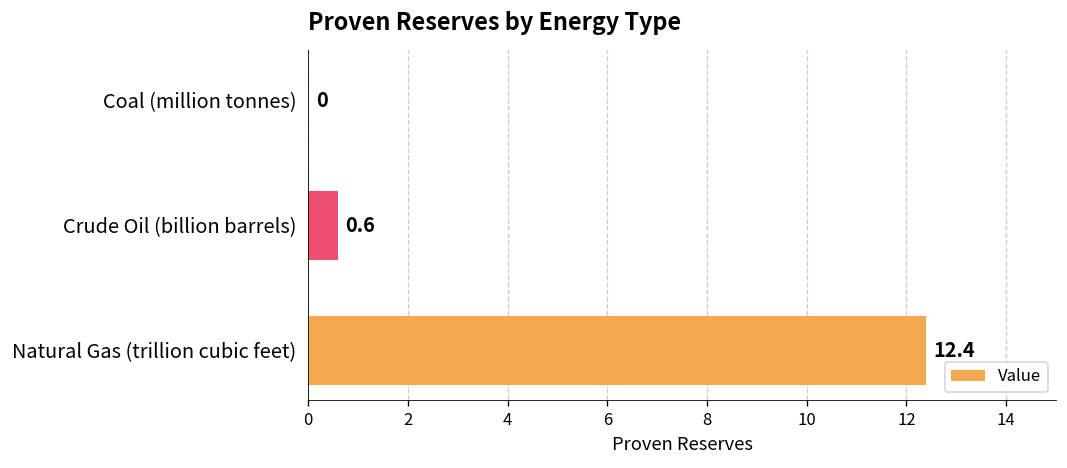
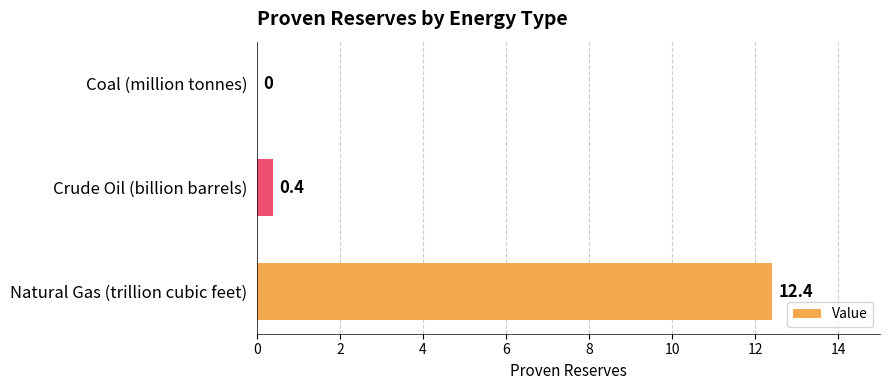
Crude Oil (billion barrels): 0.6 -> 0.4
